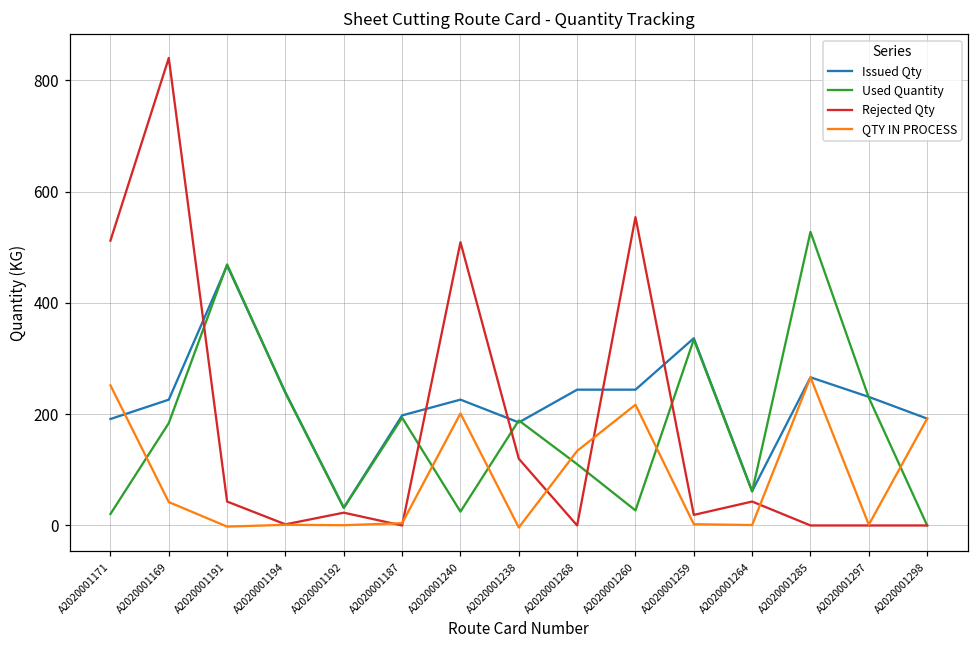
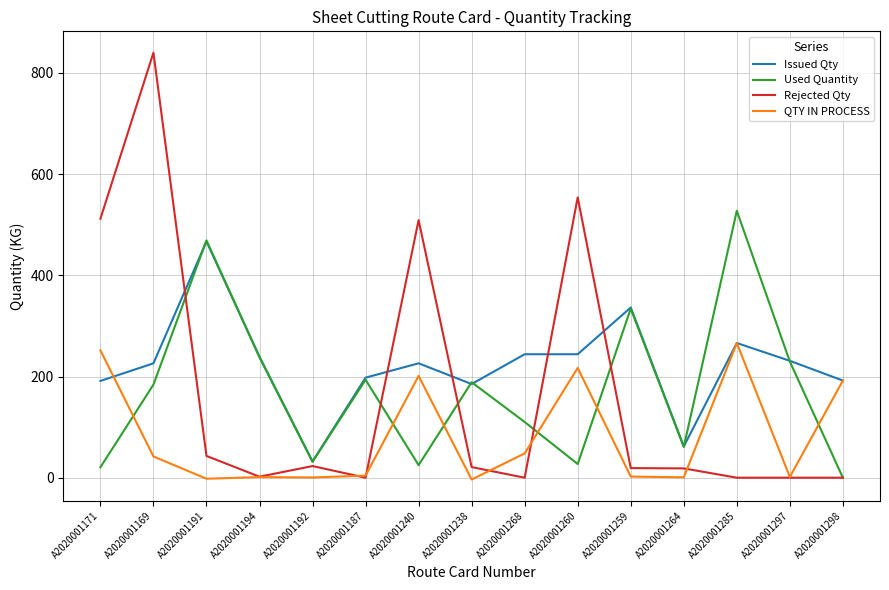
Rejected Qty, A2020001238: 120 -> 20
QTY IN PROCESS, A2020001268: 130 -> 50
Rejected Qty, A2020001264: 40 -> 20
